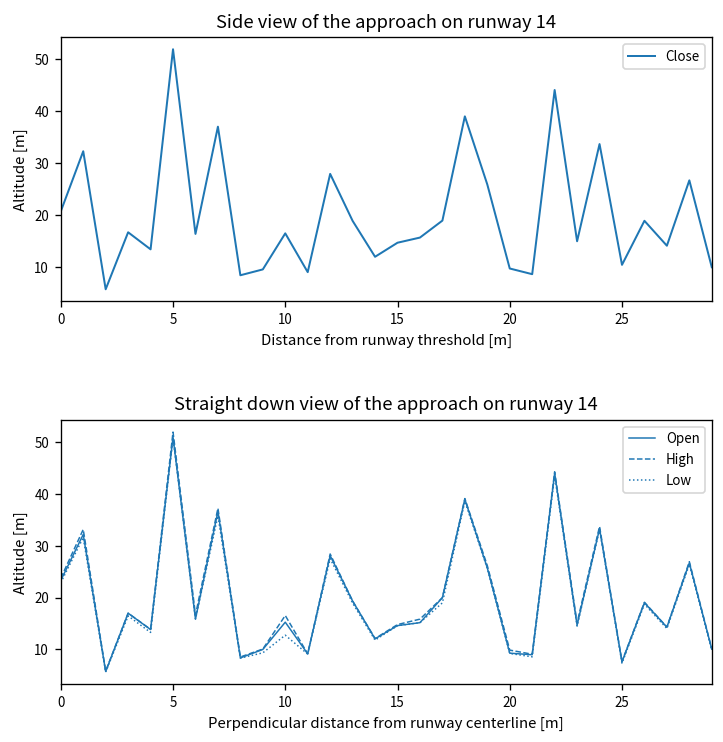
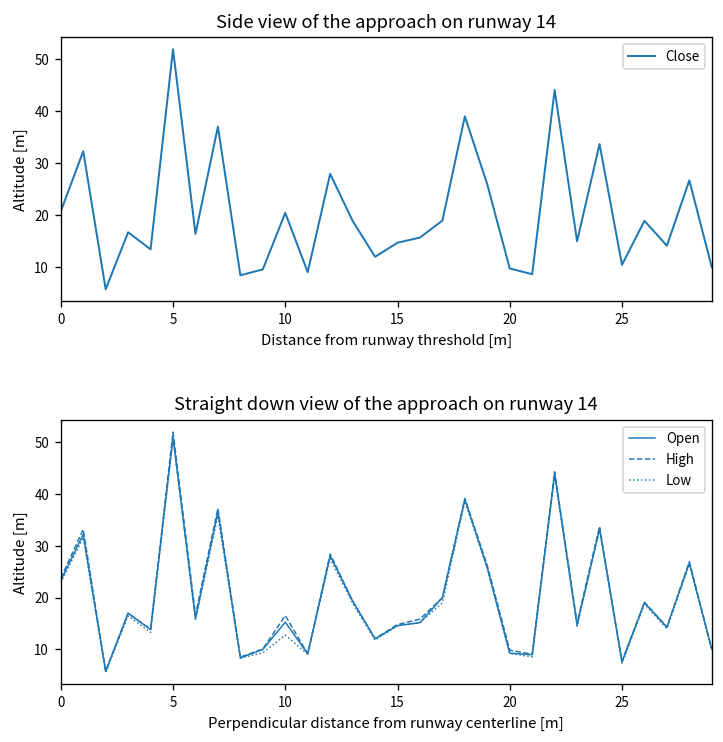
Side view of the approach on runway 14, 10: 17 -> 20
